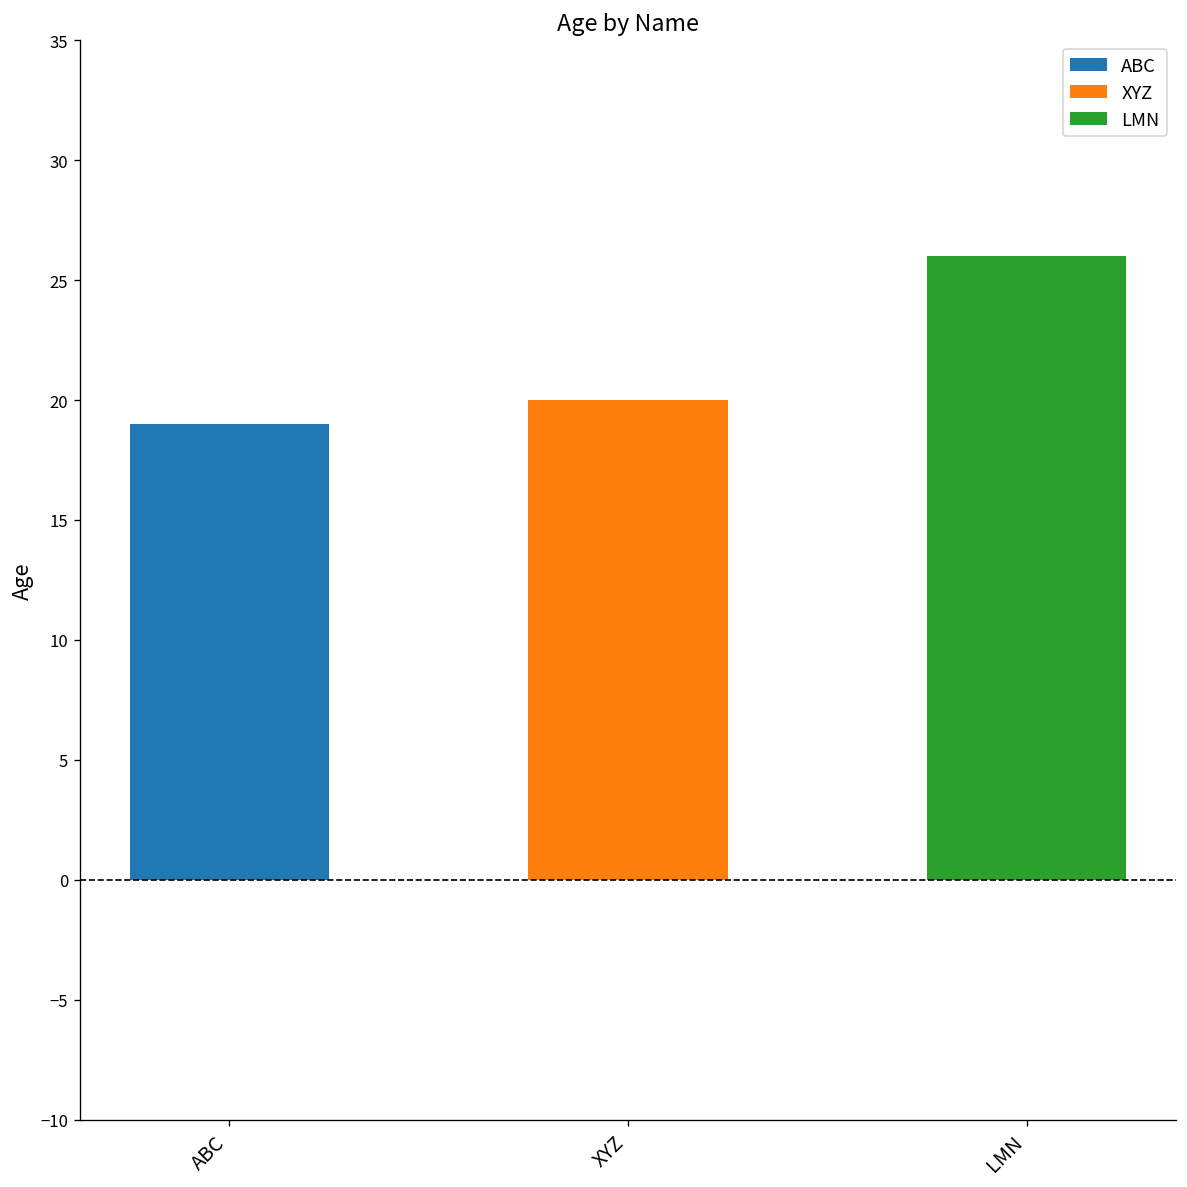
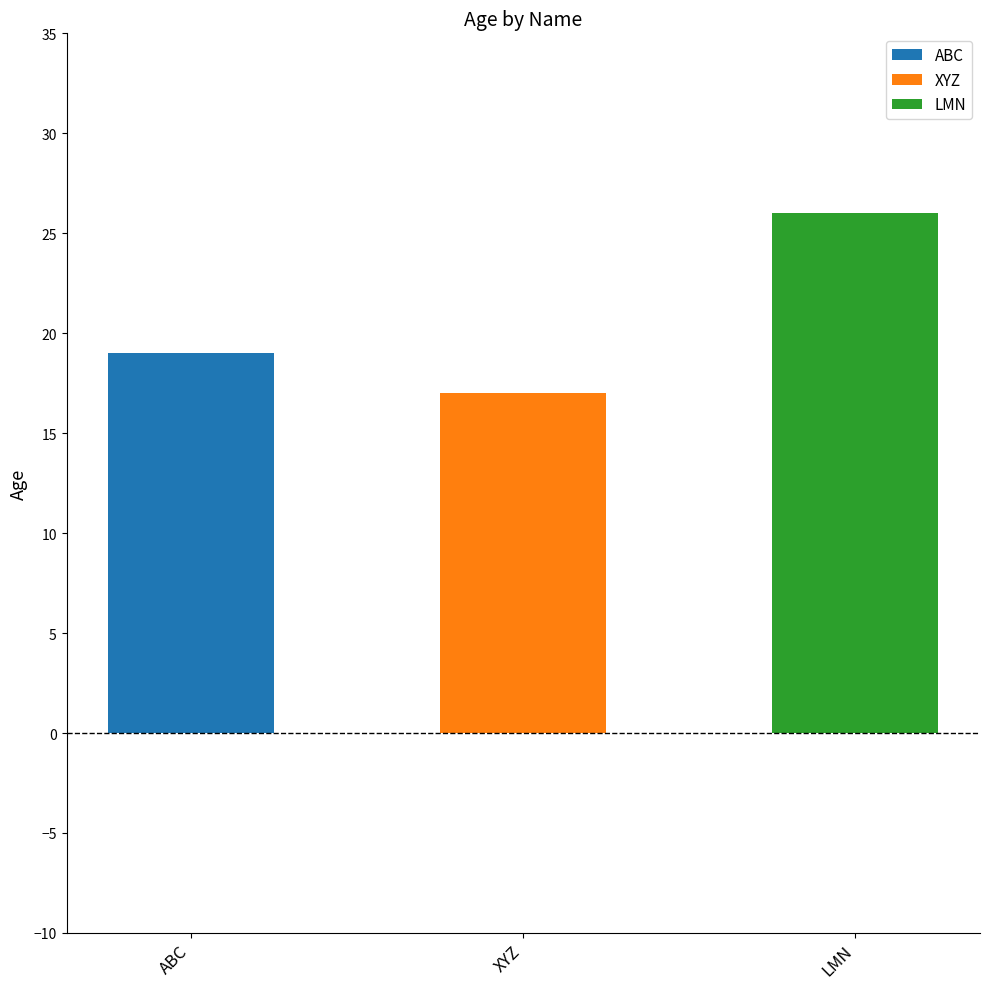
XYZ: 20 -> 17
